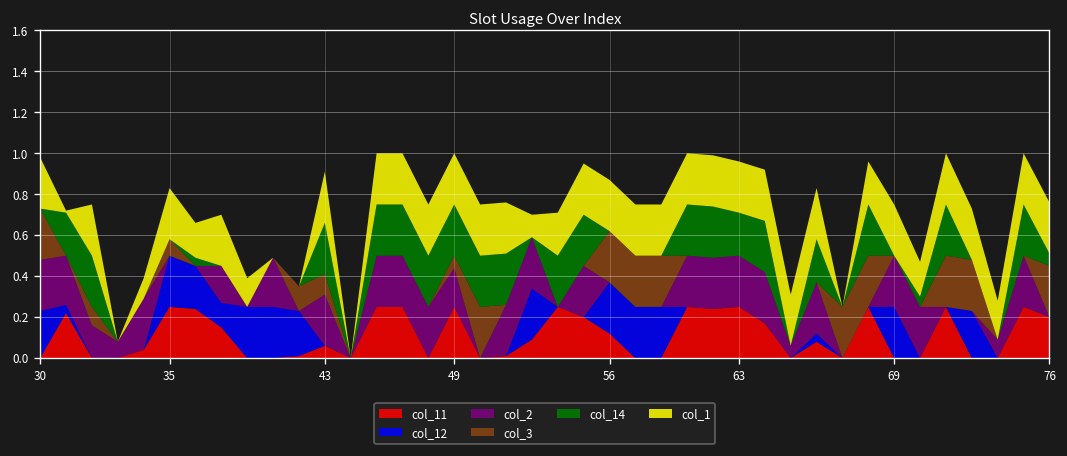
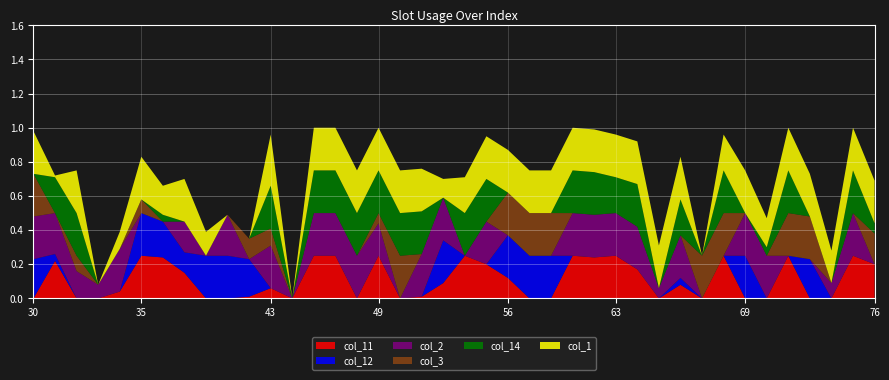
col_1, 43: 0.25 -> 0.30
col_3, 76: 0.25 -> 0.18
